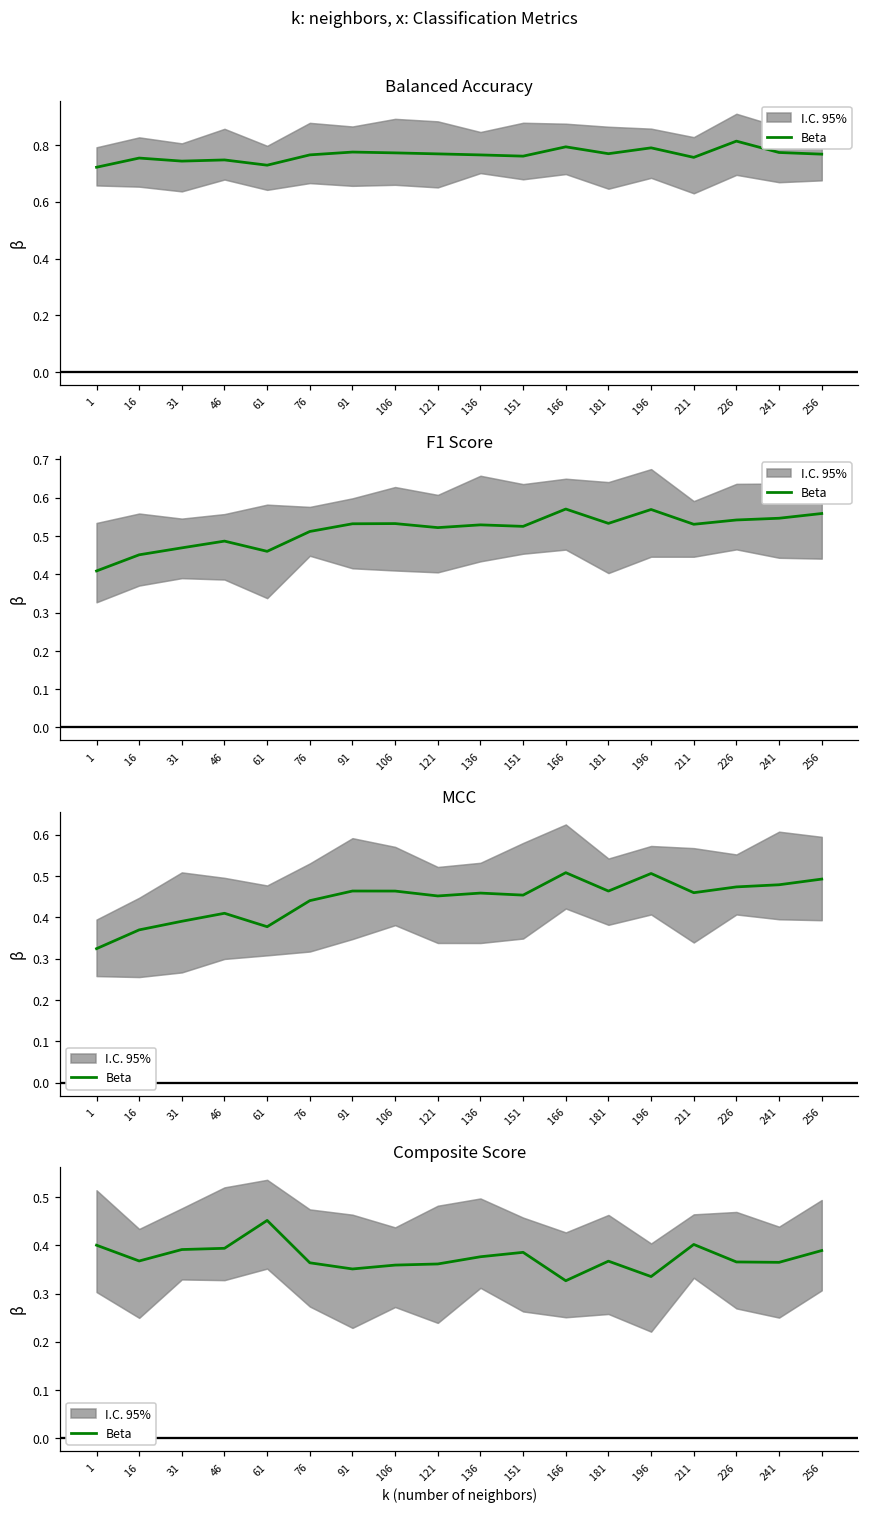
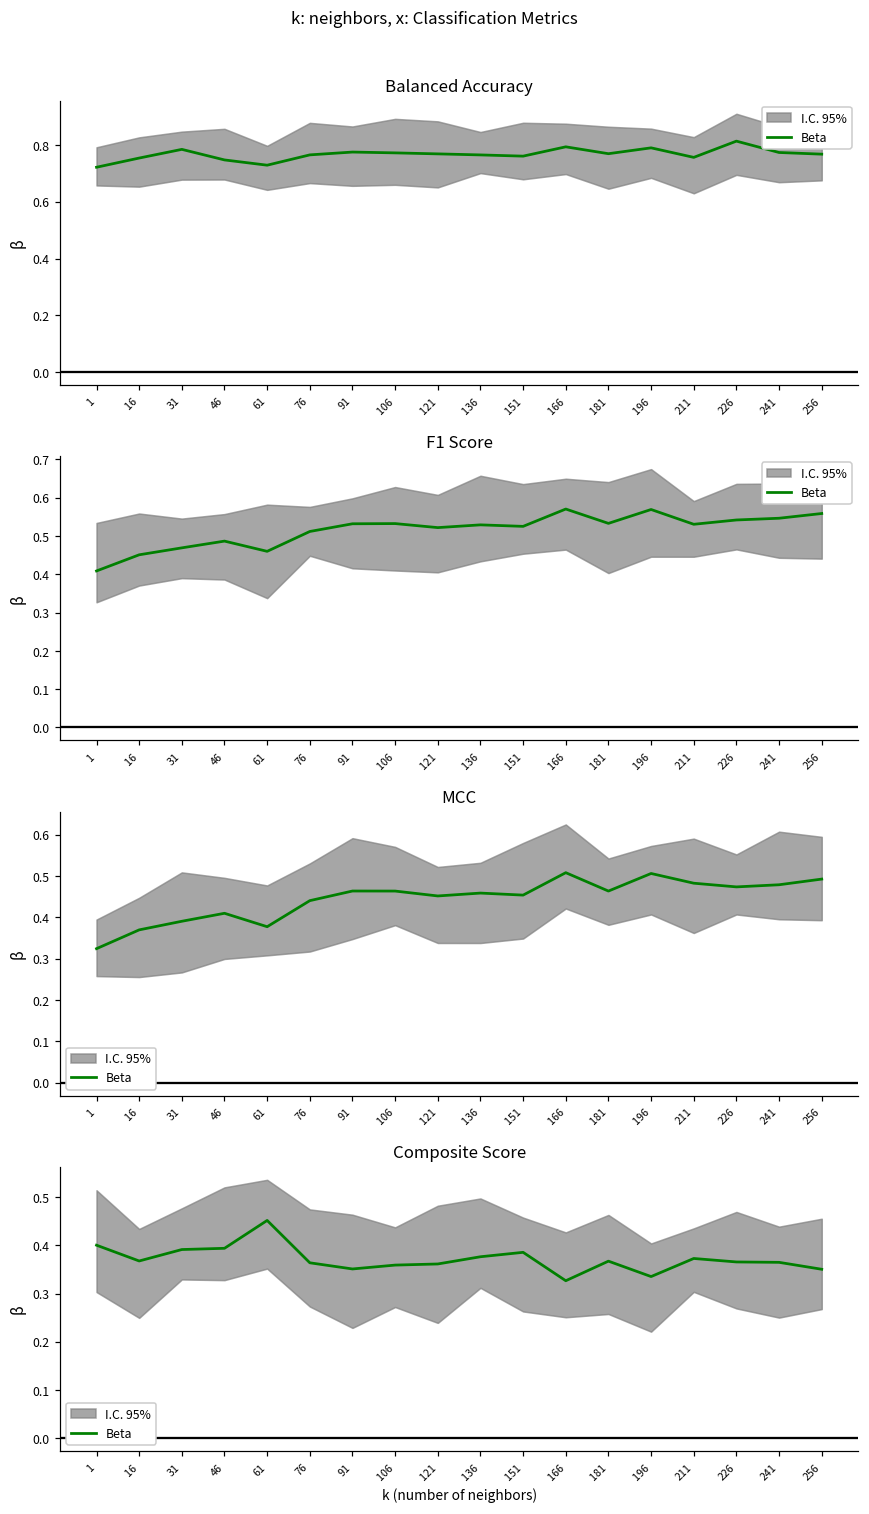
Balanced Accuracy, Beta, 31: 0.74 -> 0.78
MCC, Beta, 211: 0.46 -> 0.48
Composite Score, Beta, 211: 0.40 -> 0.37
Composite Score, Beta, 256: 0.39 -> 0.35
